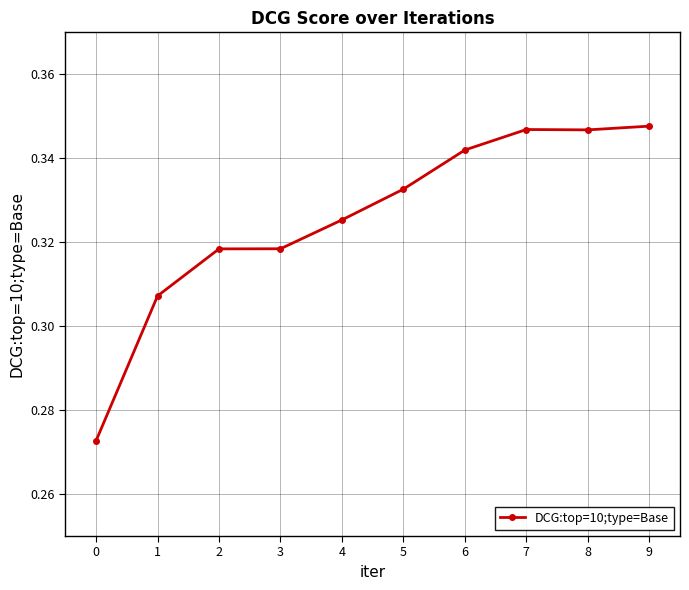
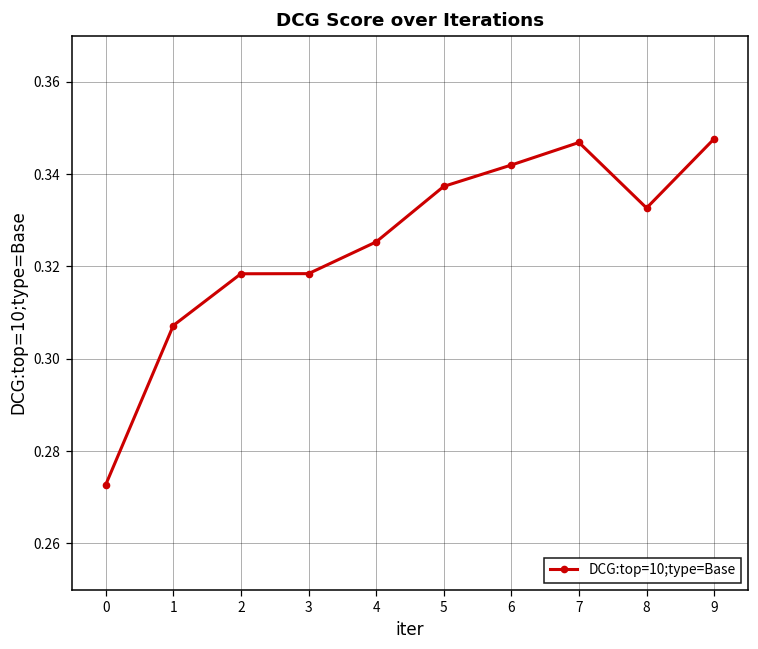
5: 0.333 -> 0.337
8: 0.347 -> 0.333
